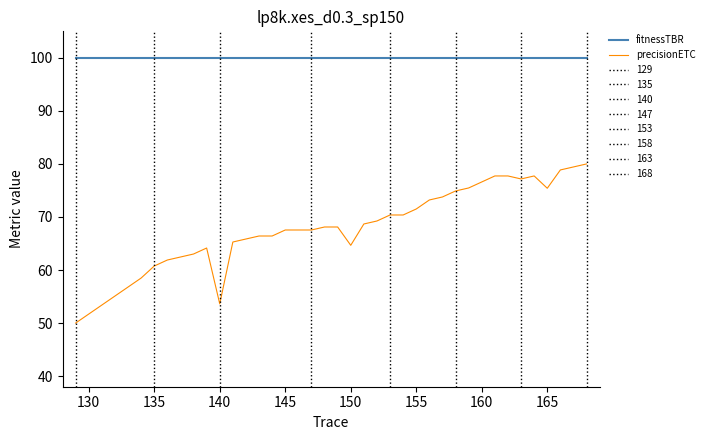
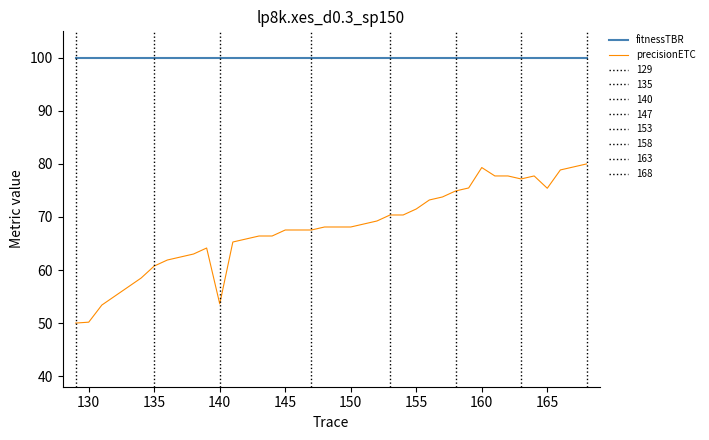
precisionETC, 130: 52 -> 50
precisionETC, 150: 65 -> 68
precisionETC, 160: 77 -> 79
